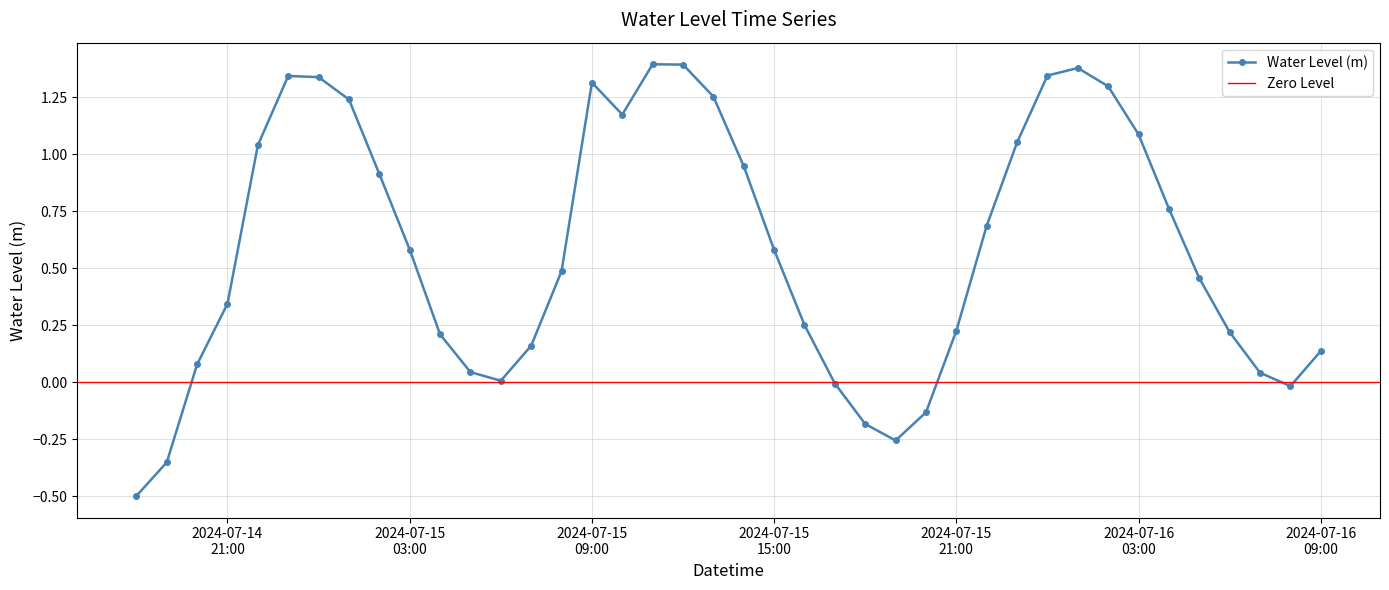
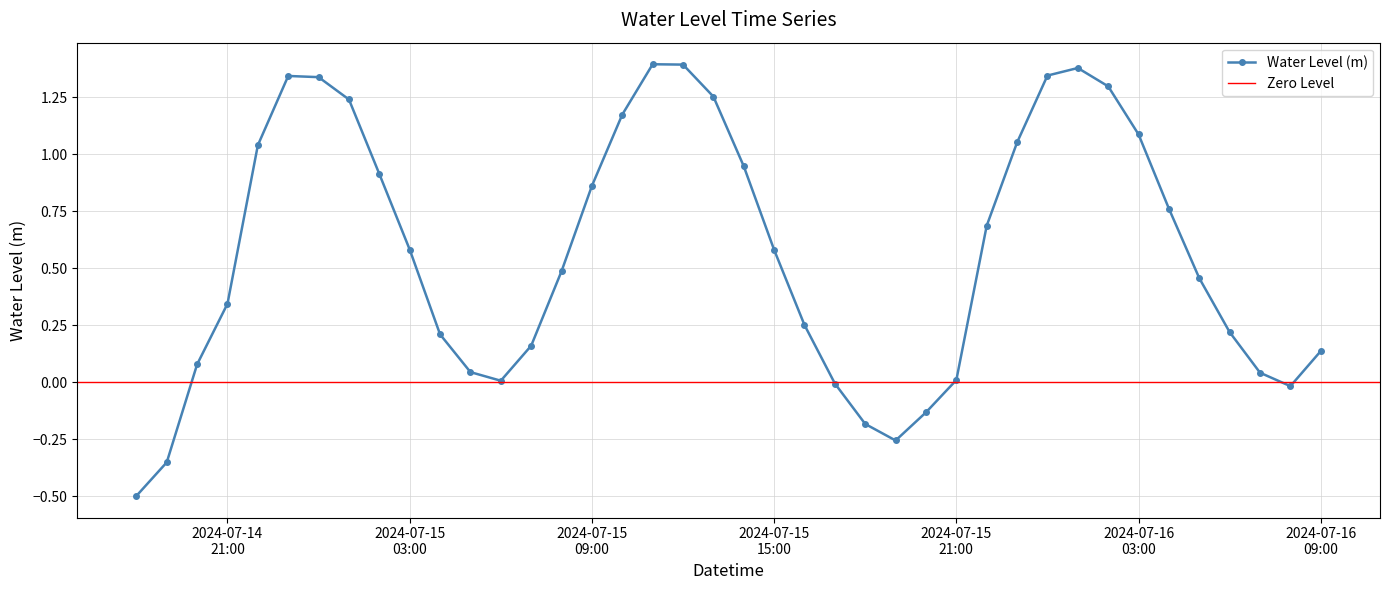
2024-07-15 09:00: 1.31 -> 0.86
2024-07-15 21:00: 0.23 -> 0.01
